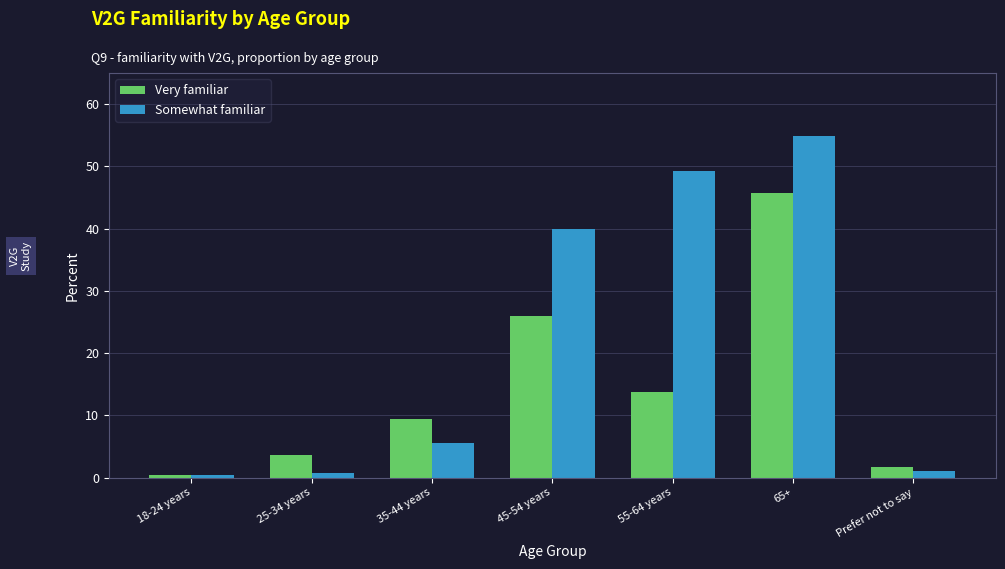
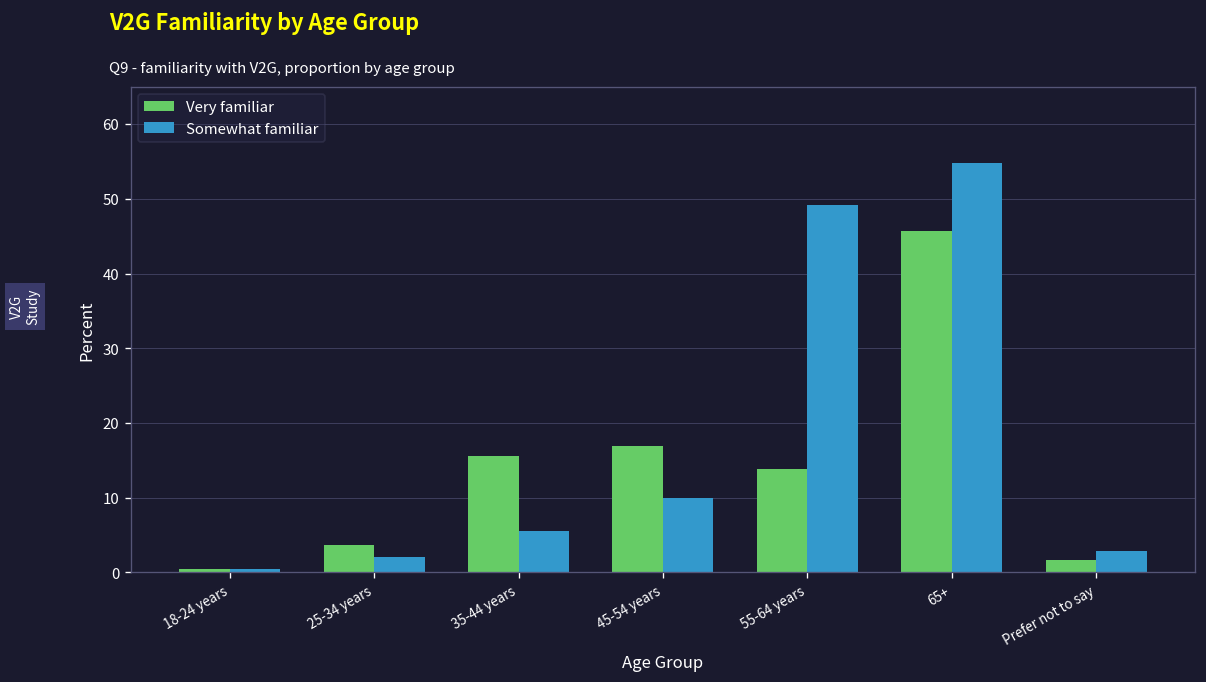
Somewhat familiar, 25-34 years: 1 -> 2
Very familiar, 35-44 years: 9 -> 16
Very familiar, 45-54 years: 26 -> 17
Somewhat familiar, 45-54 years: 40 -> 10
Somewhat familiar, Prefer not to say: 1 -> 3
